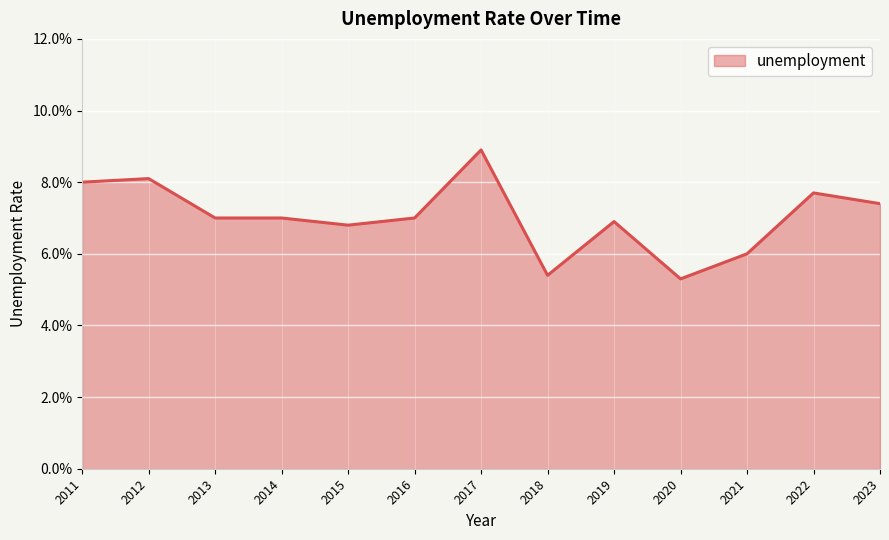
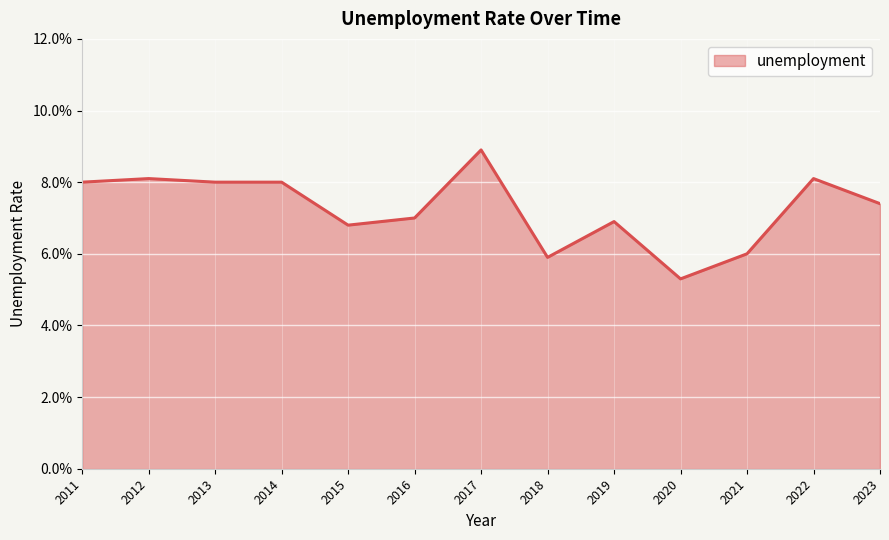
2013: 7.0% -> 8.0%
2014: 7.0% -> 8.0%
2018: 5.4% -> 5.9%
2022: 7.7% -> 8.1%
